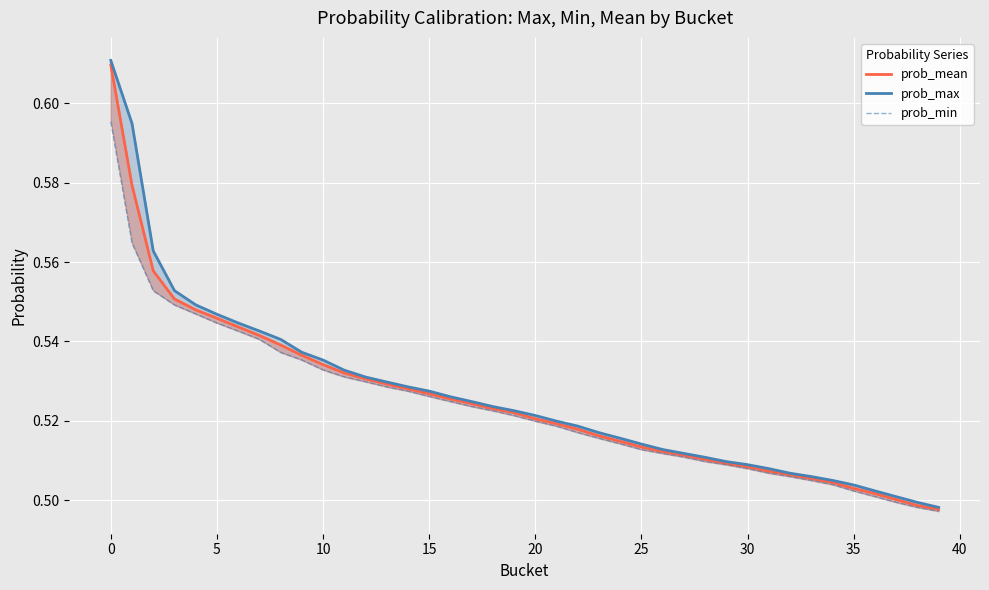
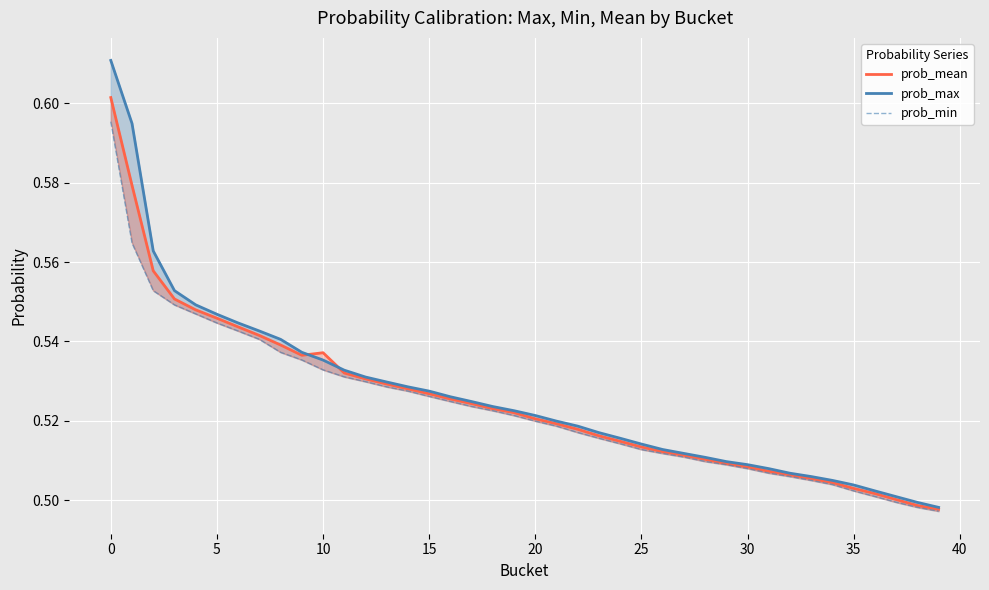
prob_mean, 0: 0.610 -> 0.601
prob_mean, 10: 0.534 -> 0.537
